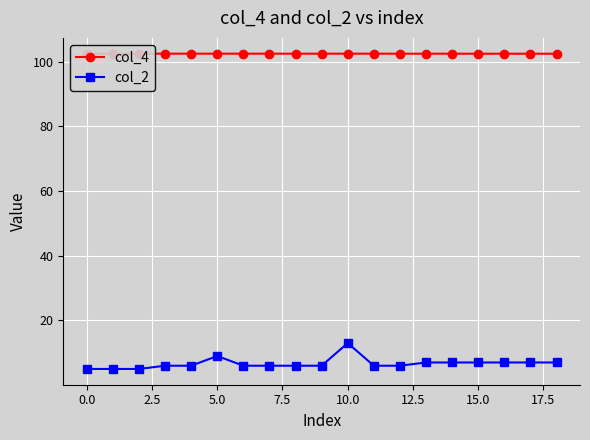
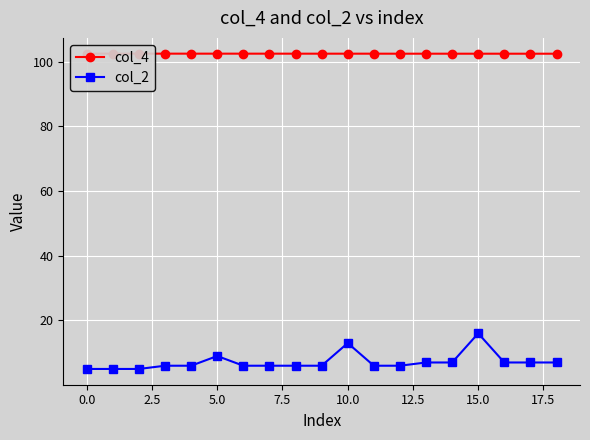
col_2, 15.0: 7 -> 16
